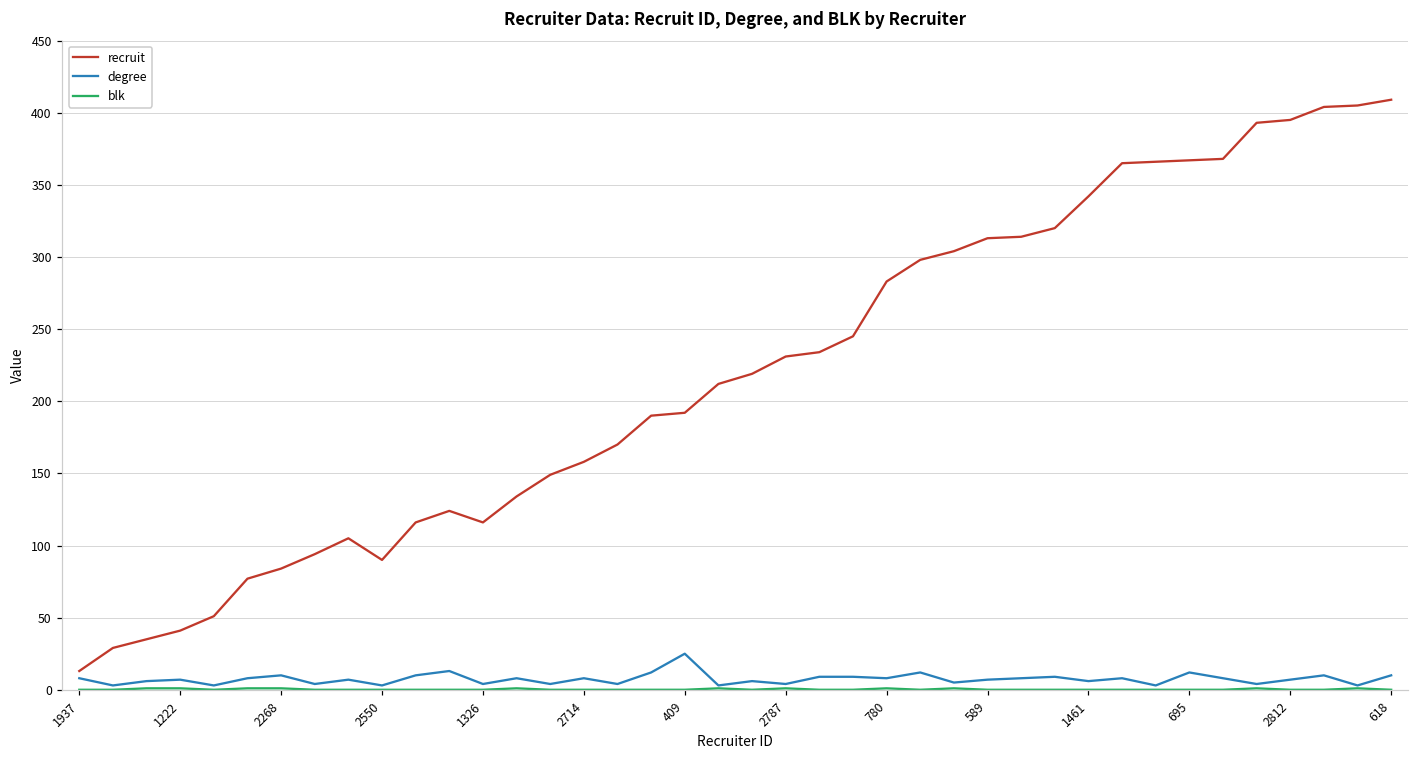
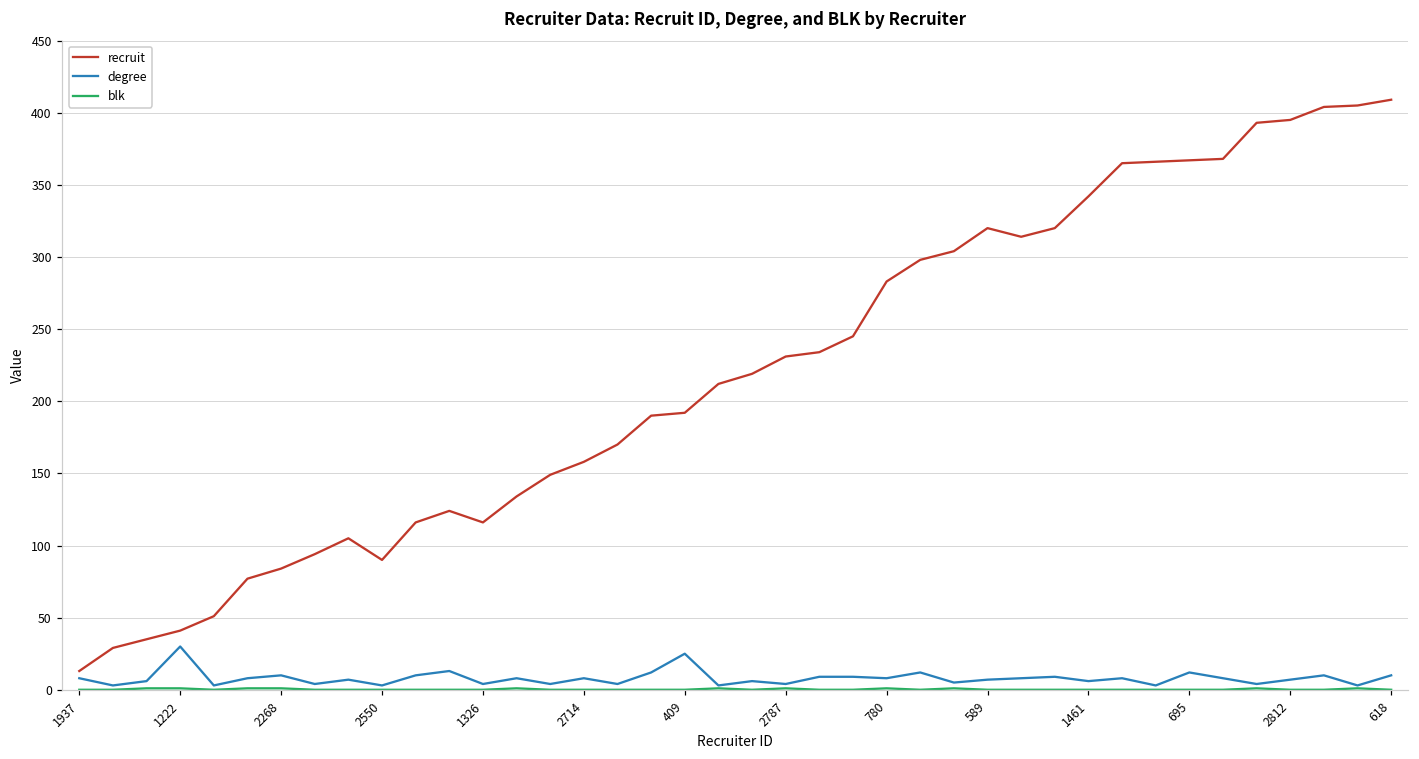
degree, 1222: 7 -> 30
recruit, 589: 313 -> 320
